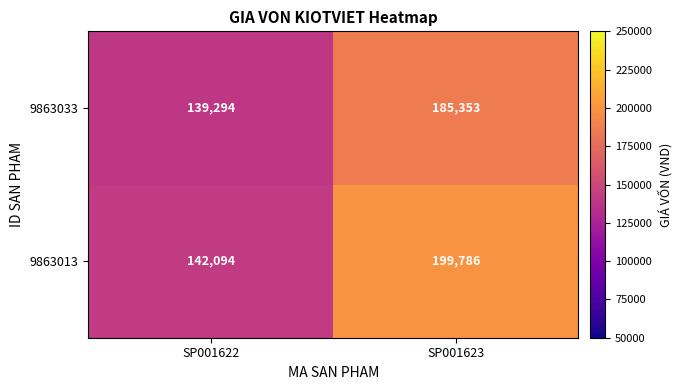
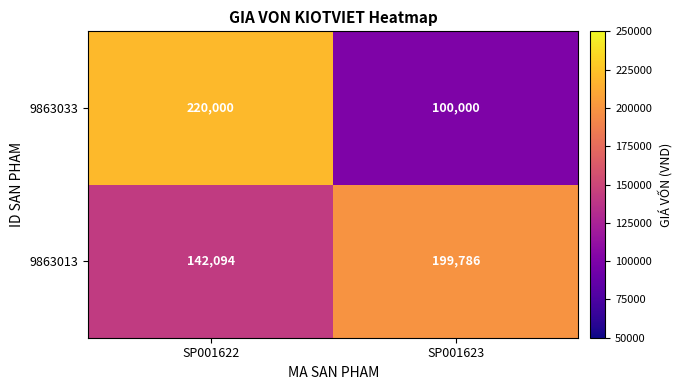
9863033, SP001622: 139,294 -> 220,000
9863033, SP001623: 185,353 -> 100,000
